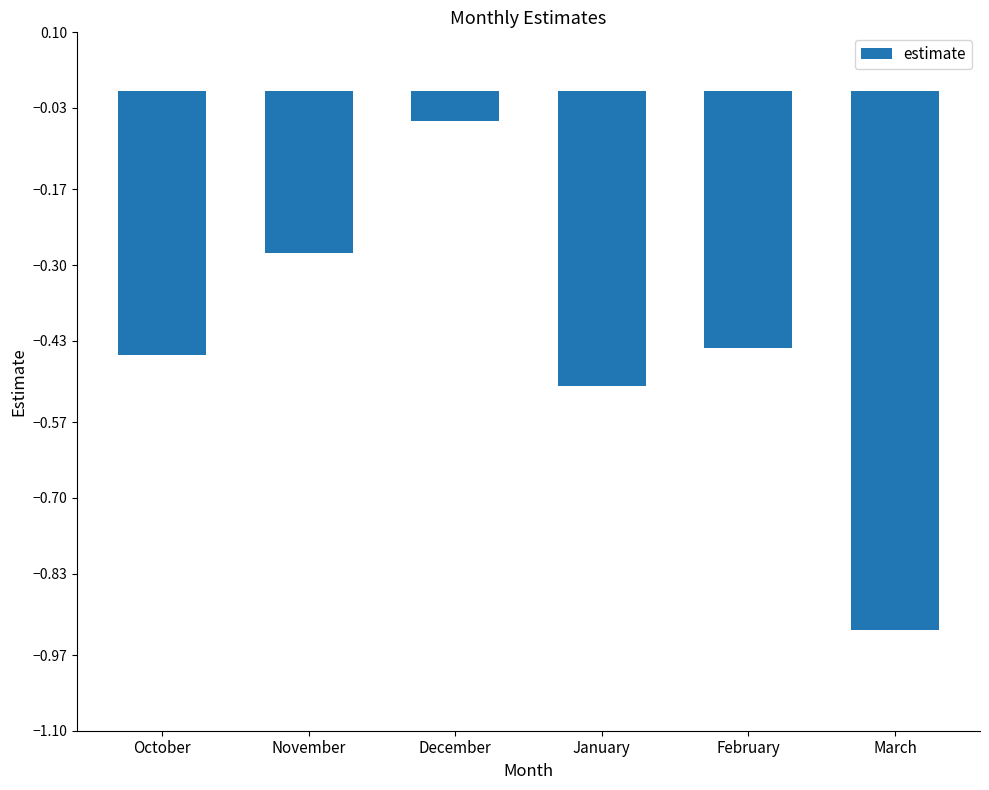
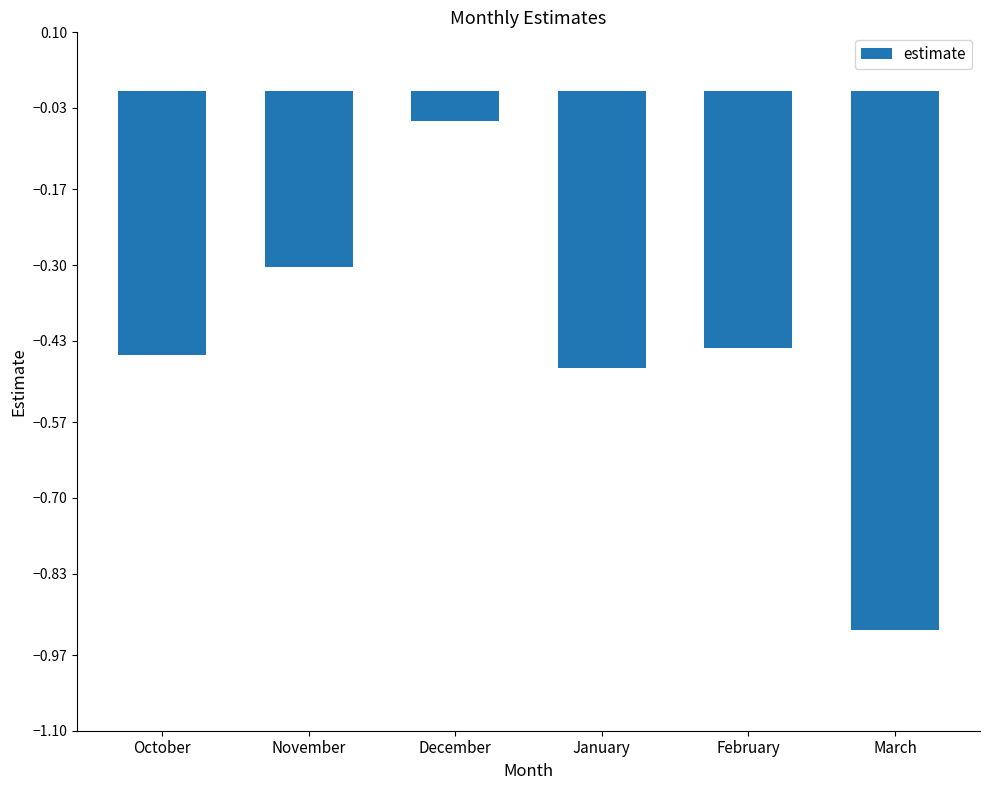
November: -0.28 -> -0.30
January: -0.51 -> -0.48
